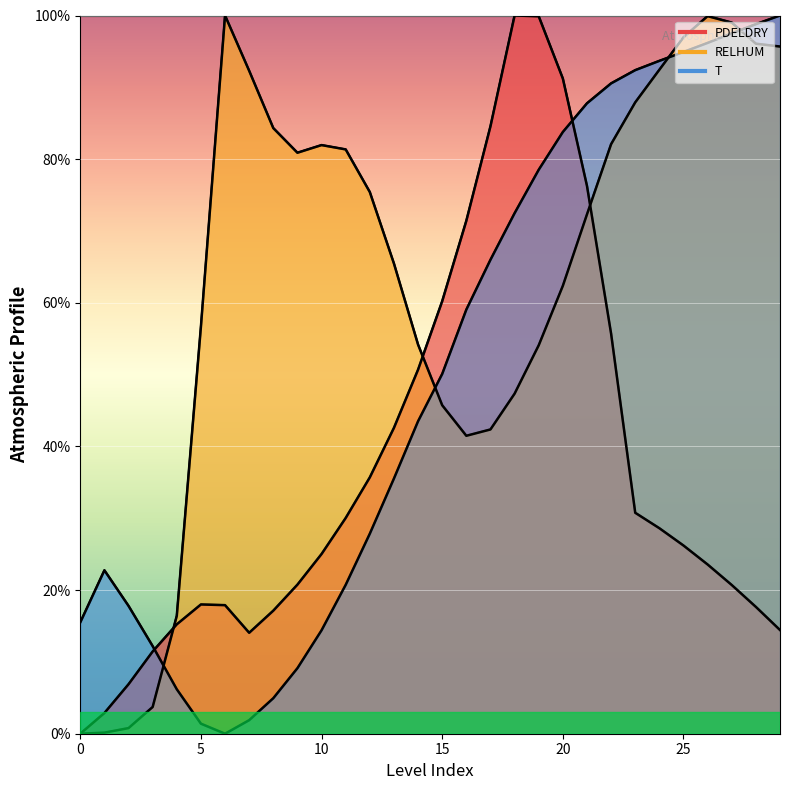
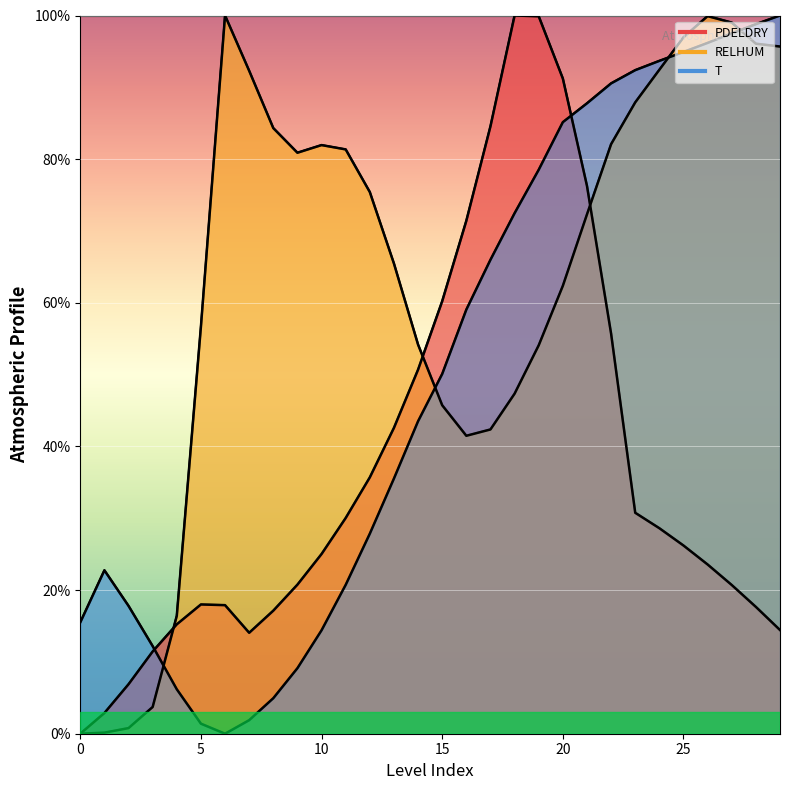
T, 20: 84% -> 85%
